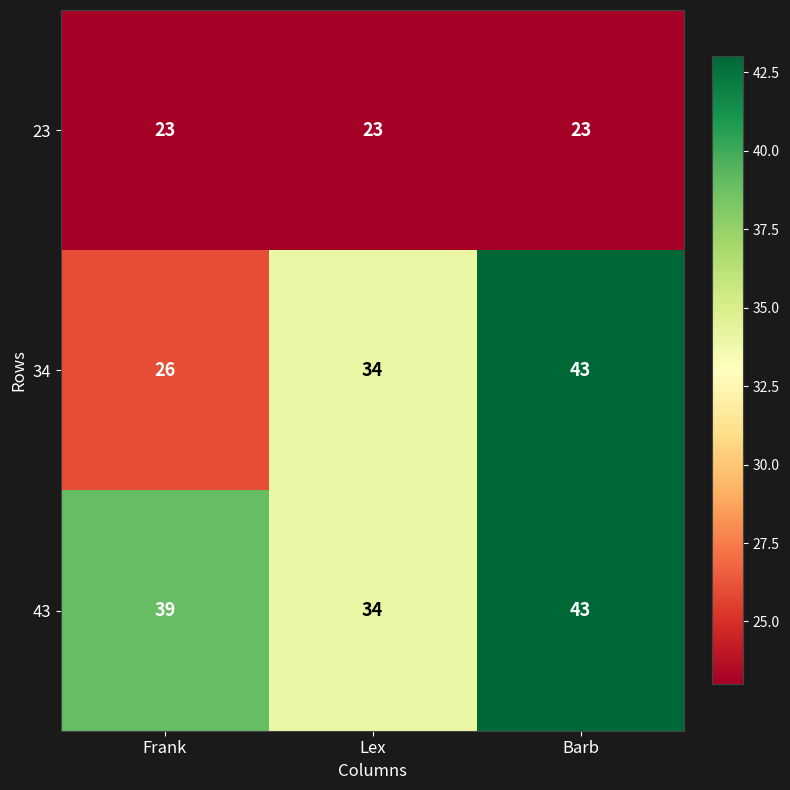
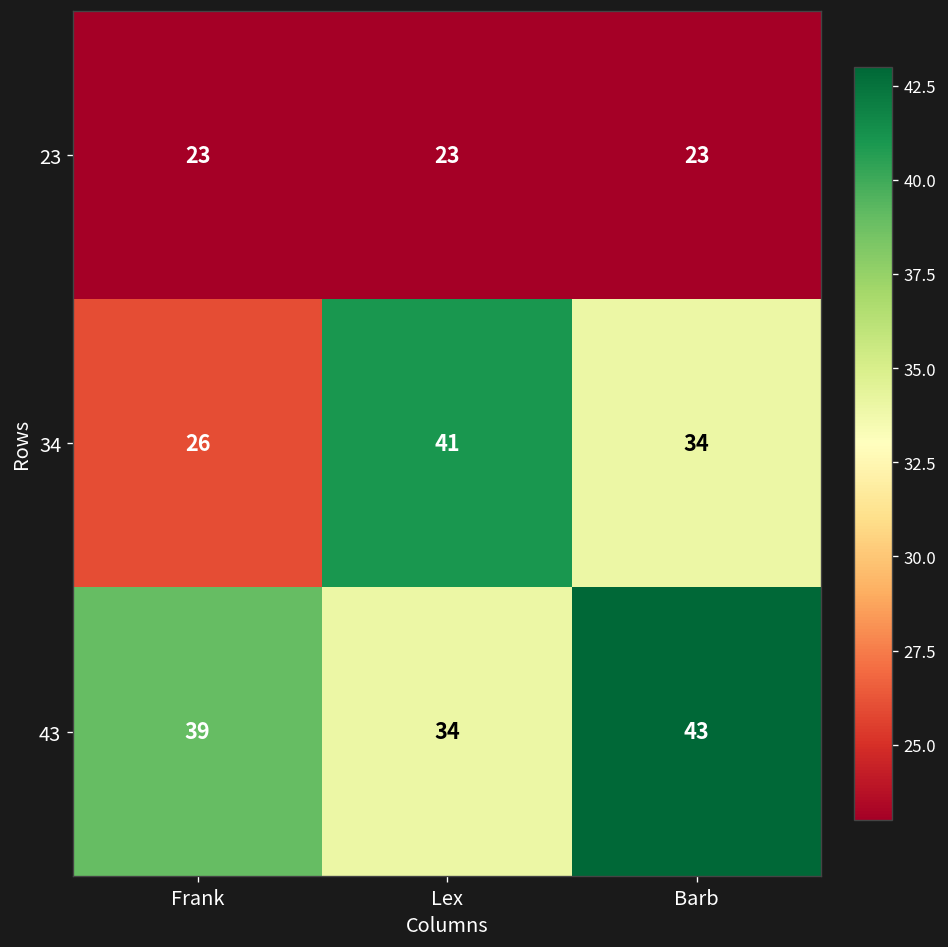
34, Lex: 34 -> 41
34, Barb: 43 -> 34
